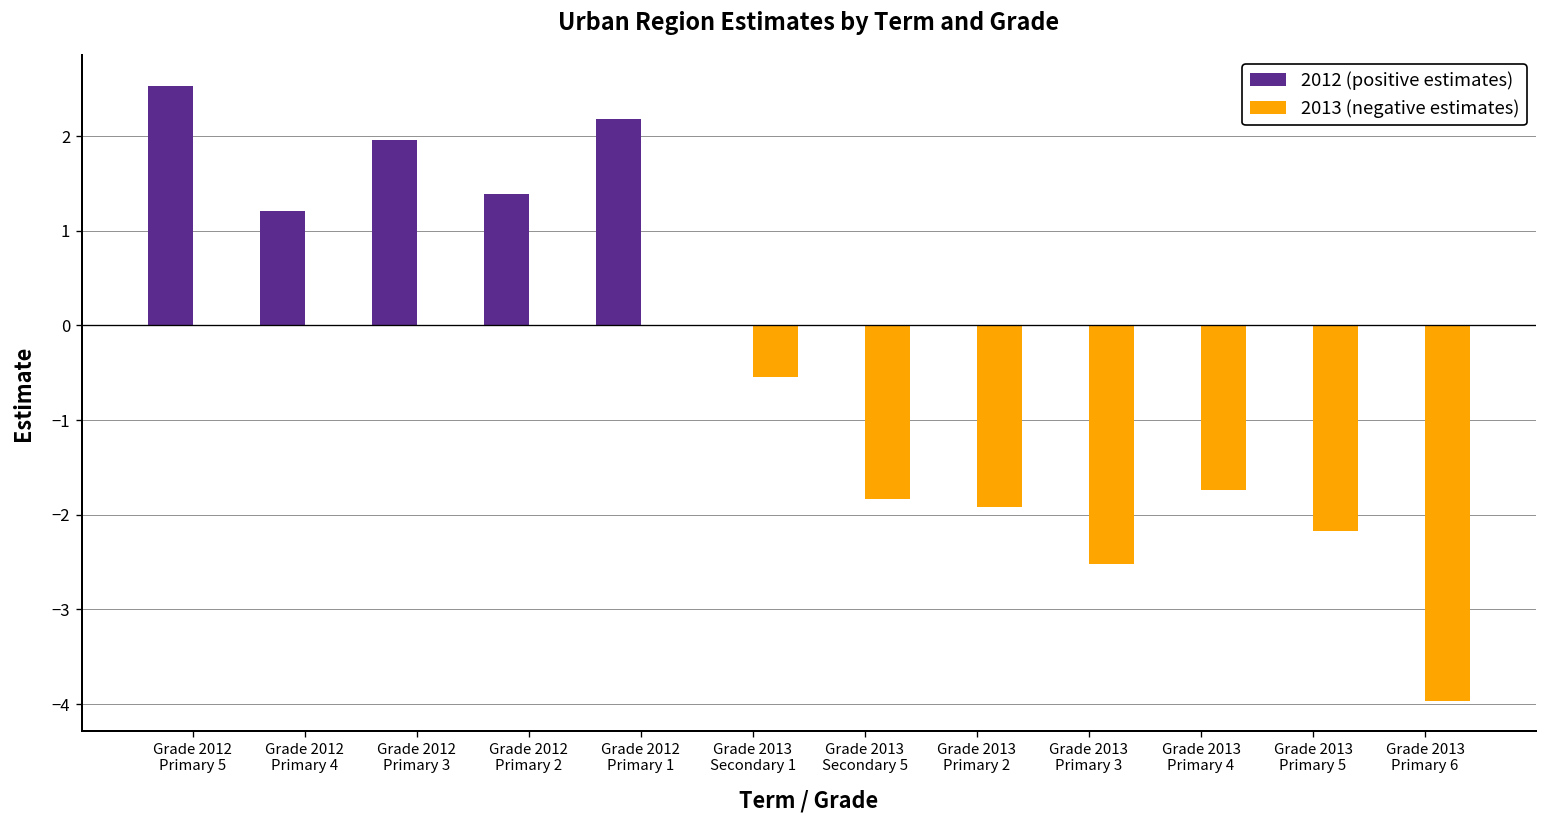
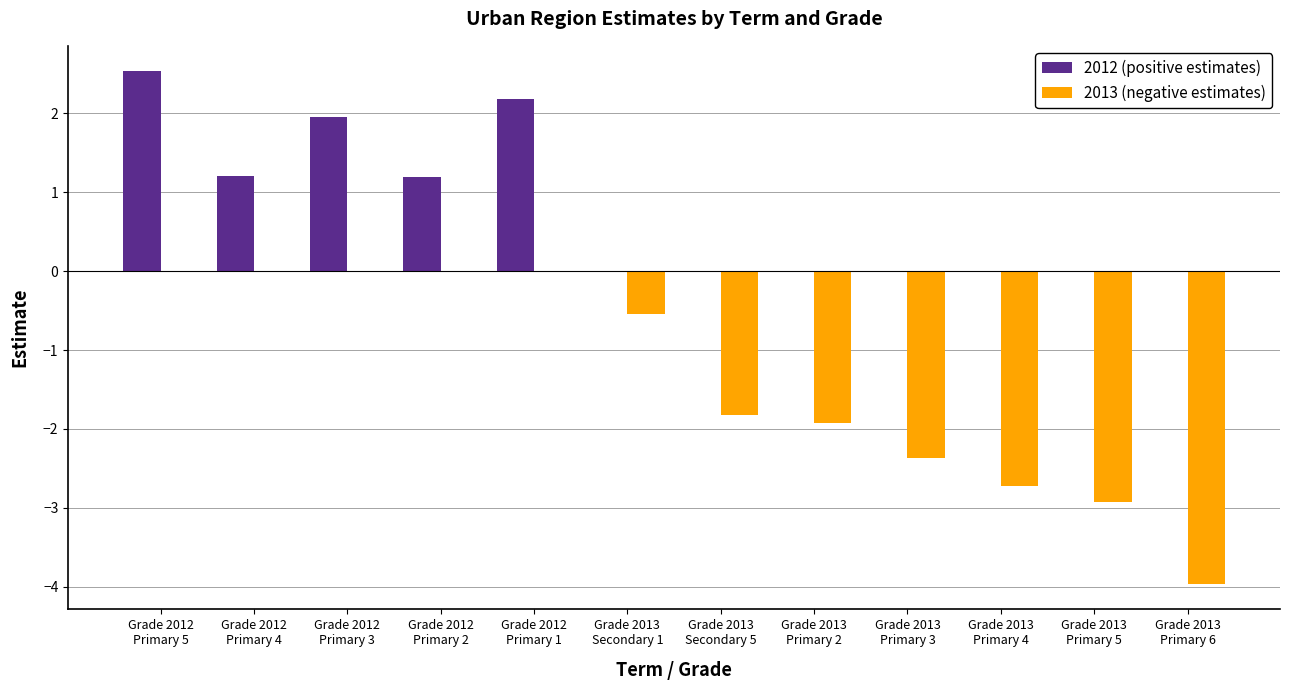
2012 (positive estimates), Grade 2012 Primary 2: 1.4 -> 1.2
2013 (negative estimates), Grade 2013 Primary 3: -2.5 -> -2.4
2013 (negative estimates), Grade 2013 Primary 4: -1.7 -> -2.7
2013 (negative estimates), Grade 2013 Primary 5: -2.2 -> -2.9
